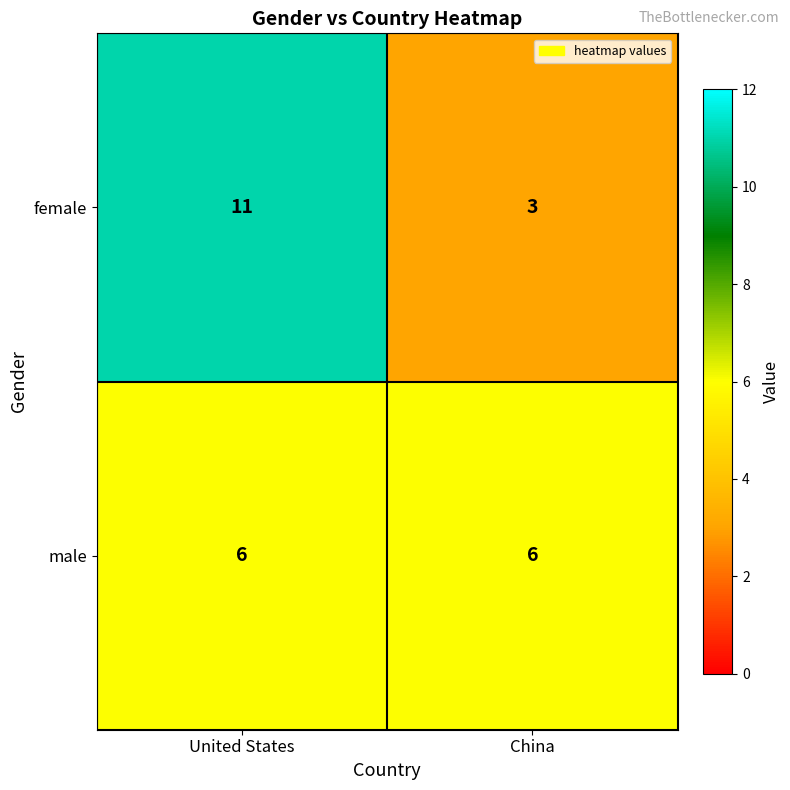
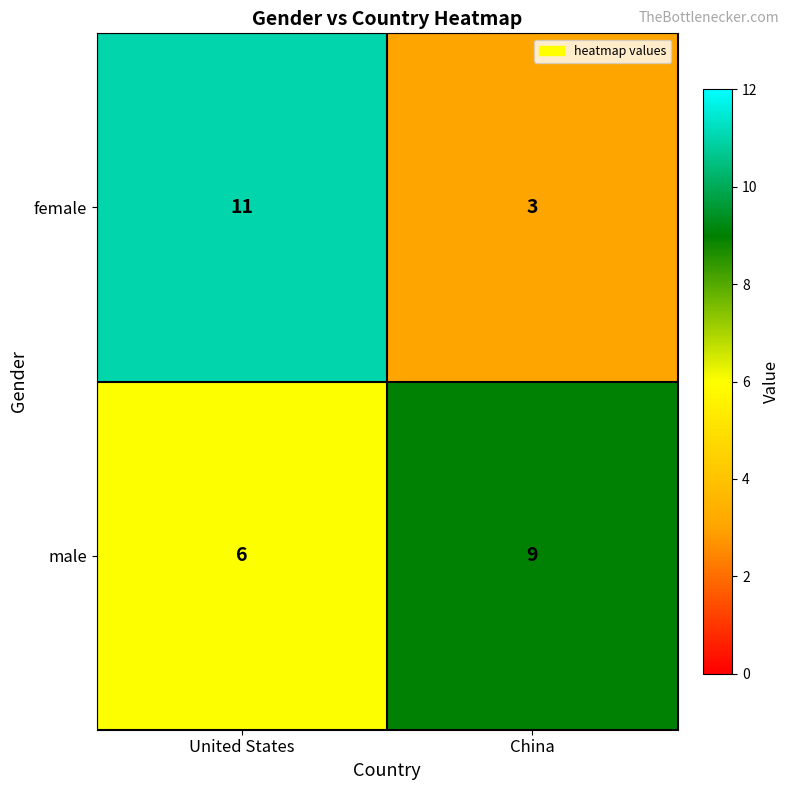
male, China: 6 -> 9
